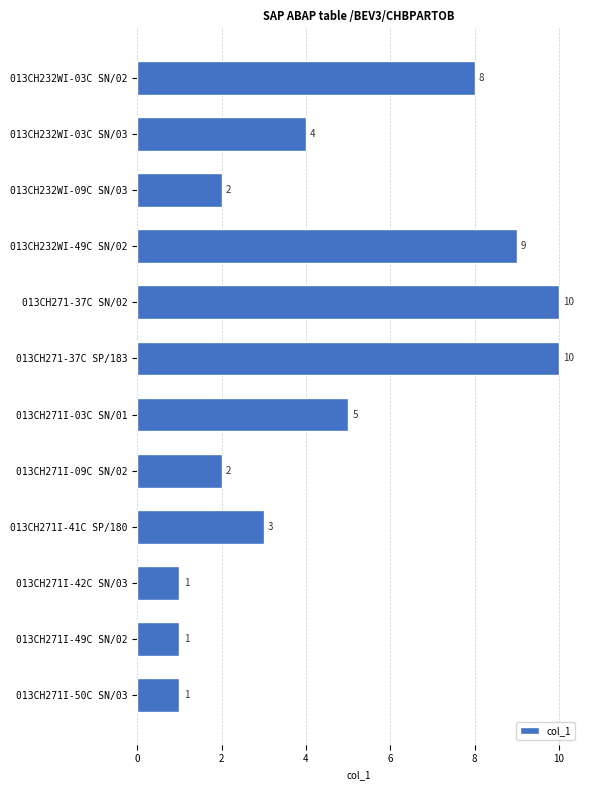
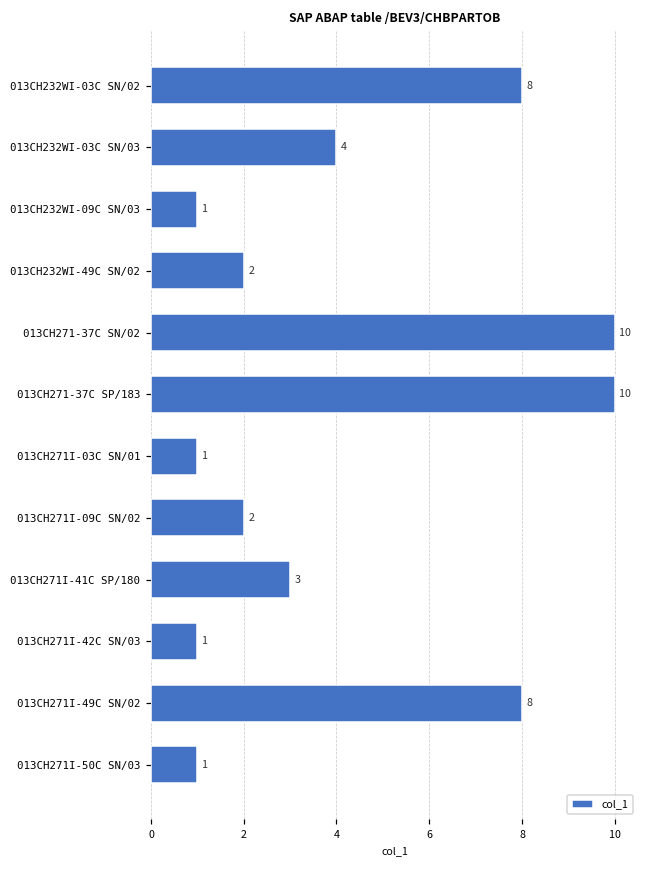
013CH232WI-09C SN/03: 2 -> 1
013CH232WI-49C SN/02: 9 -> 2
013CH271I-03C SN/01: 5 -> 1
013CH271I-49C SN/02: 1 -> 8
